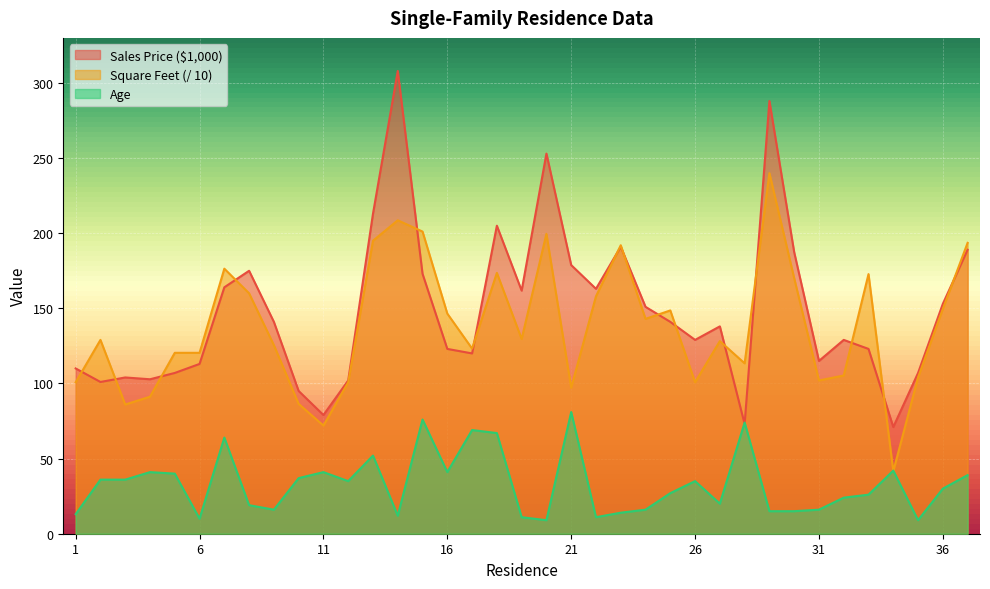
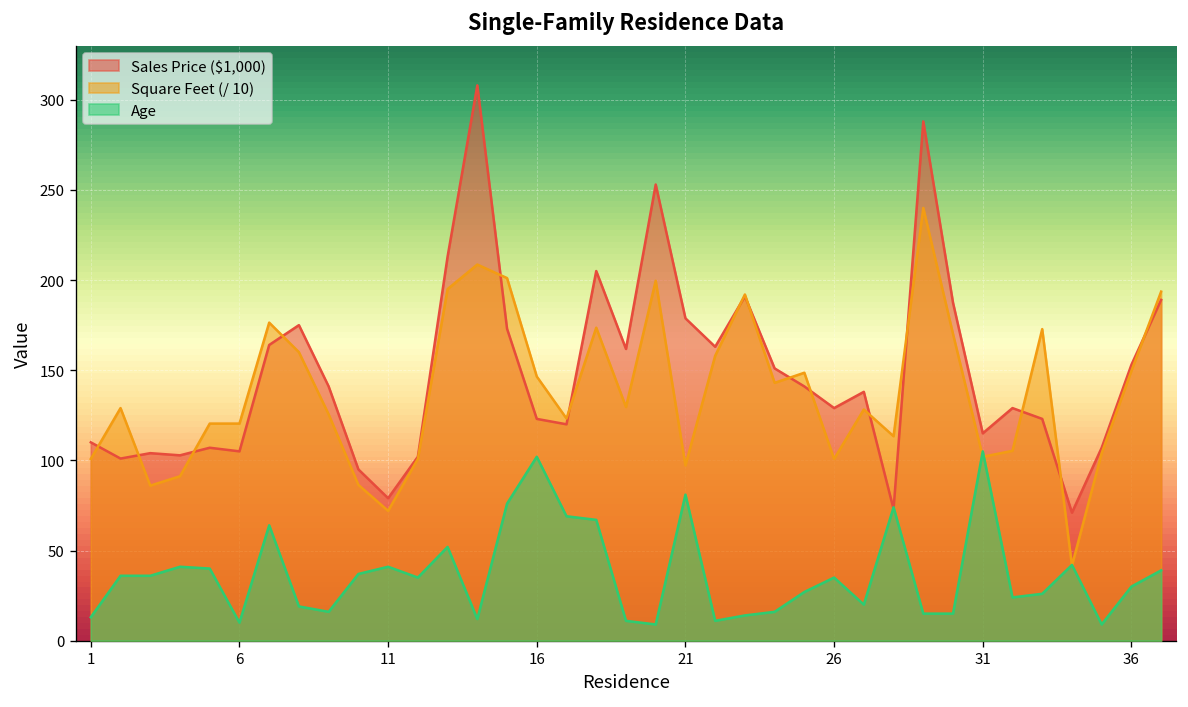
Sales Price ($1,000), 6: 113 -> 105
Age, 16: 41 -> 102
Age, 31: 16 -> 105
